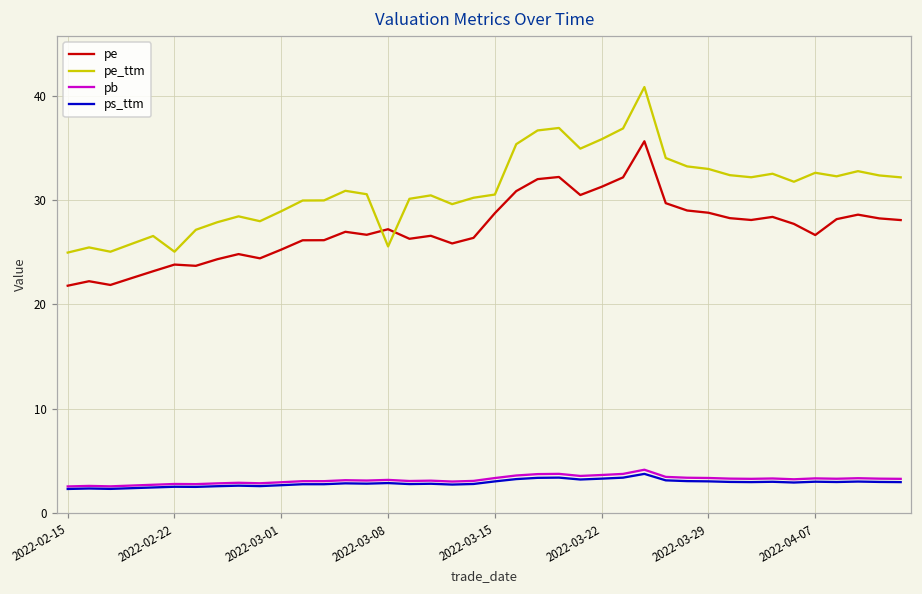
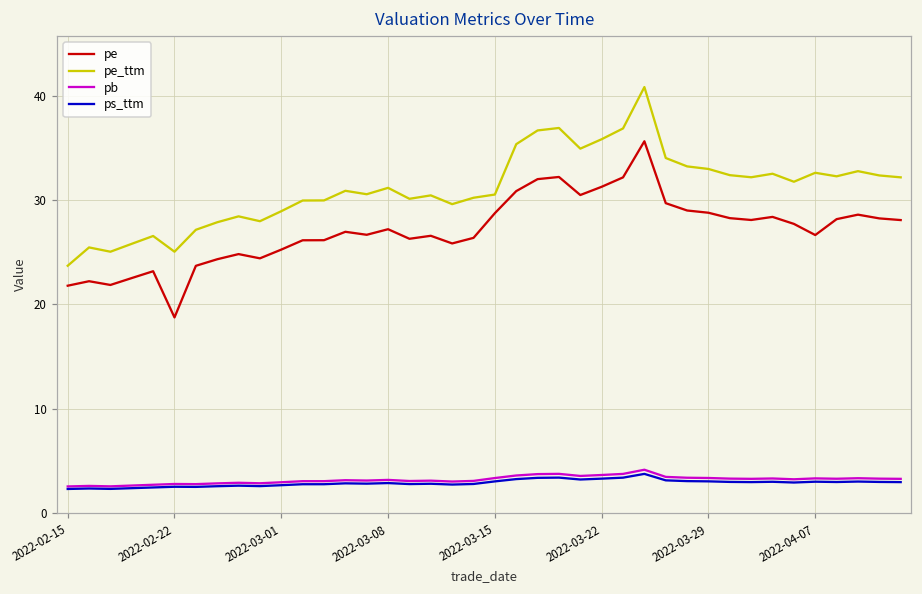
pe_ttm, 2022-02-15: 25 -> 24
pe, 2022-02-22: 24 -> 19
pe_ttm, 2022-03-08: 26 -> 31
